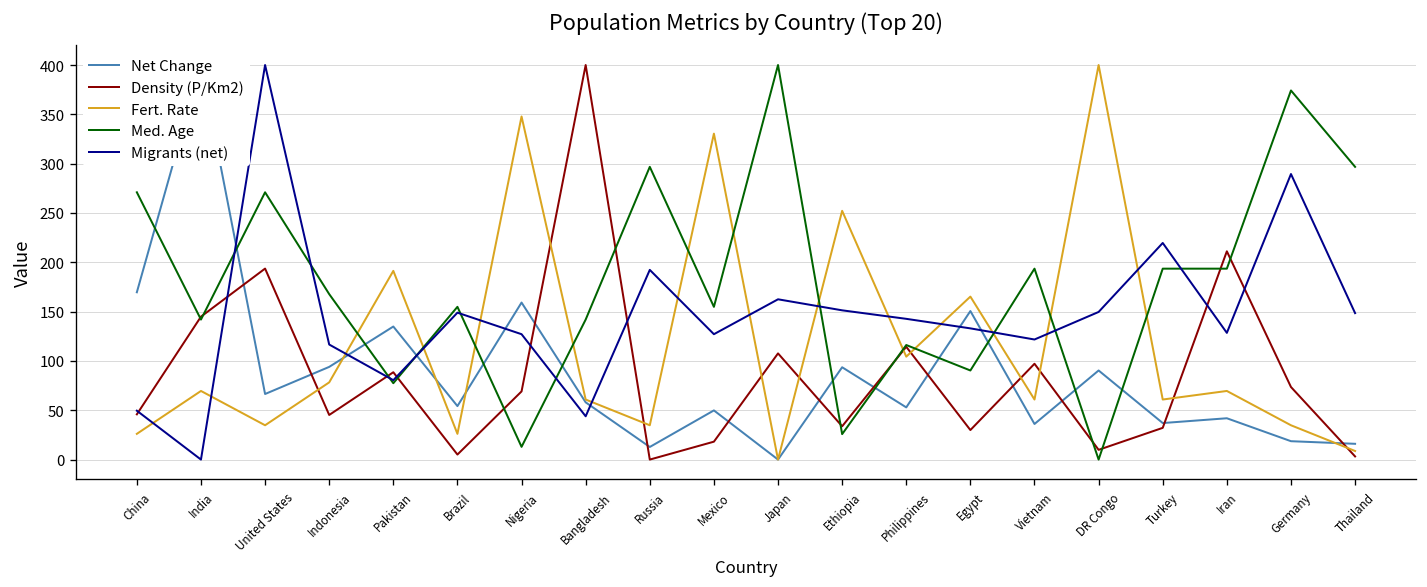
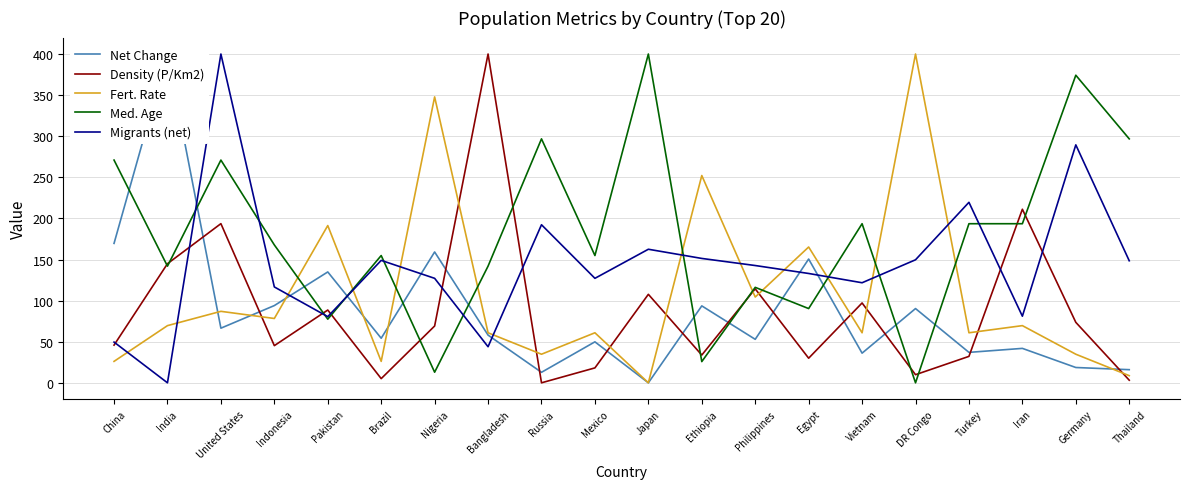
Fert. Rate, United States: 30 -> 90
Fert. Rate, Mexico: 330 -> 60
Migrants (net), Iran: 130 -> 80
